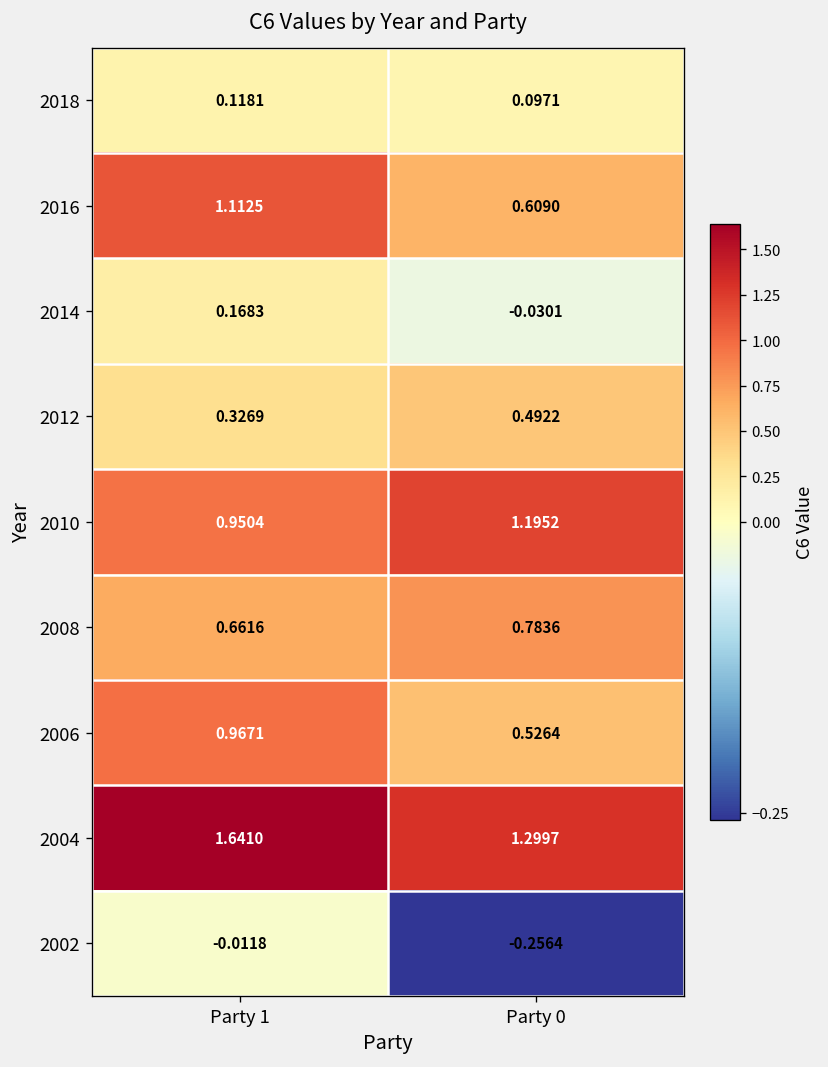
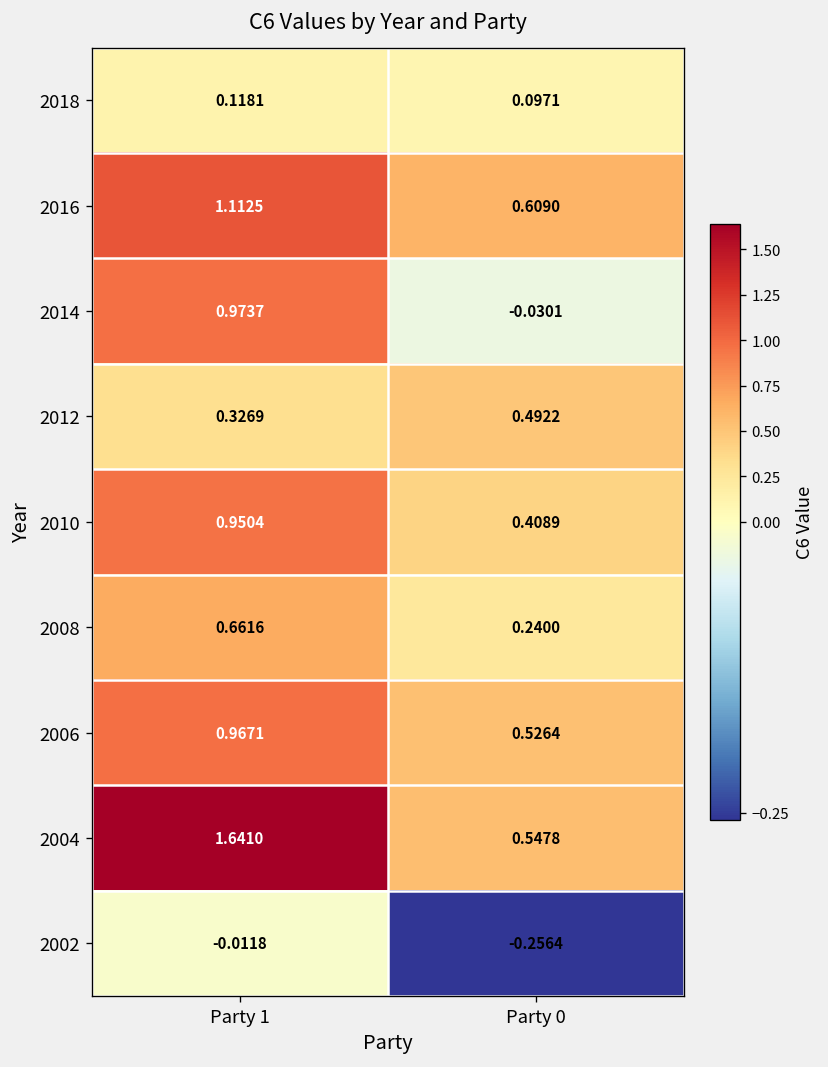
2014, Party 1: 0.1683 -> 0.9737
2010, Party 0: 1.1952 -> 0.4089
2008, Party 0: 0.7836 -> 0.2400
2004, Party 0: 1.2997 -> 0.5478
